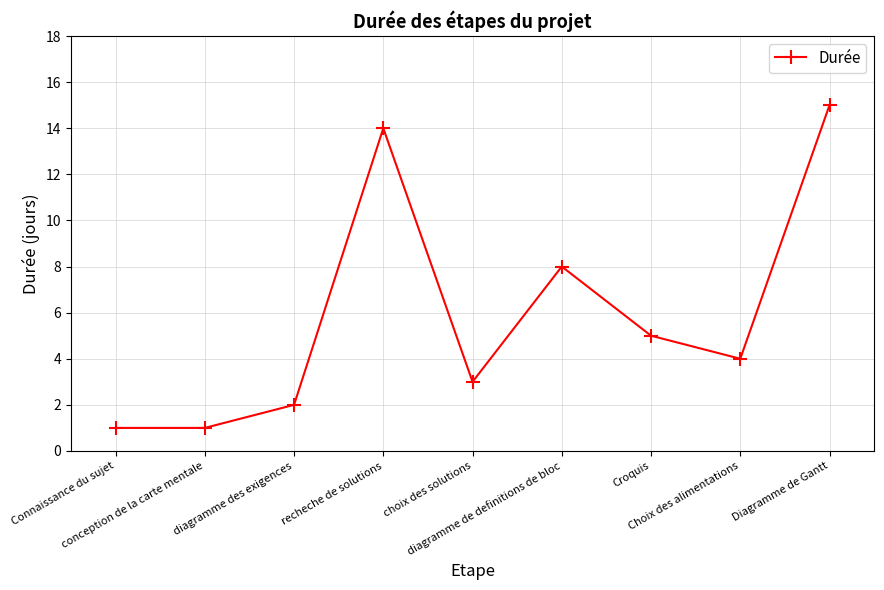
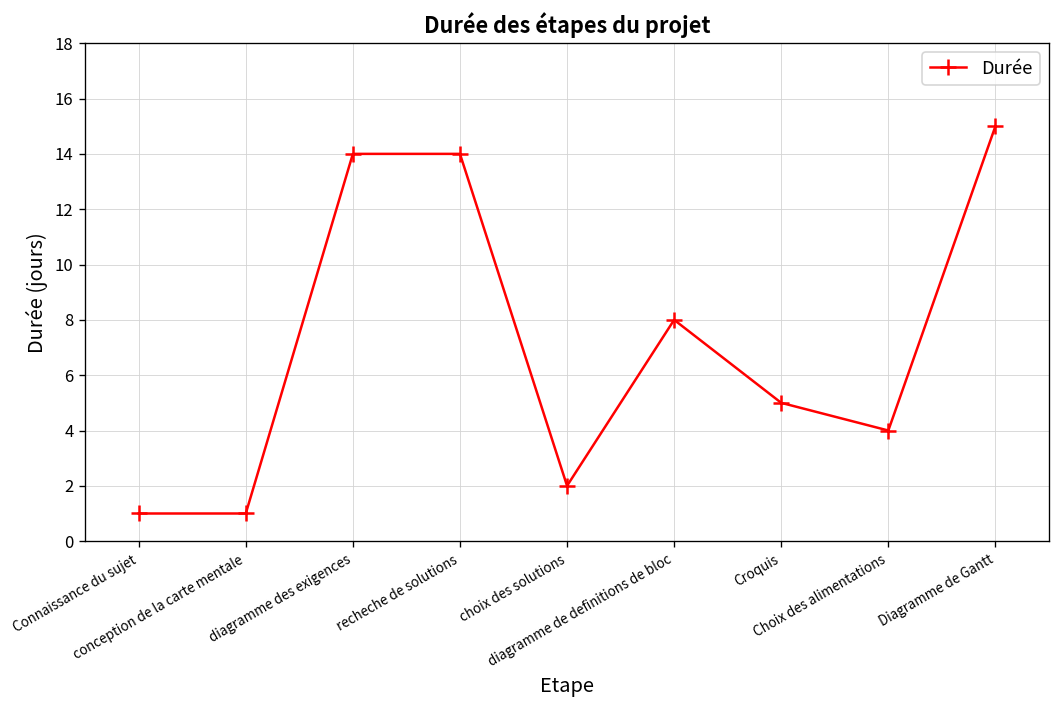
diagramme des exigences: 2 -> 14
choix des solutions: 3 -> 2
